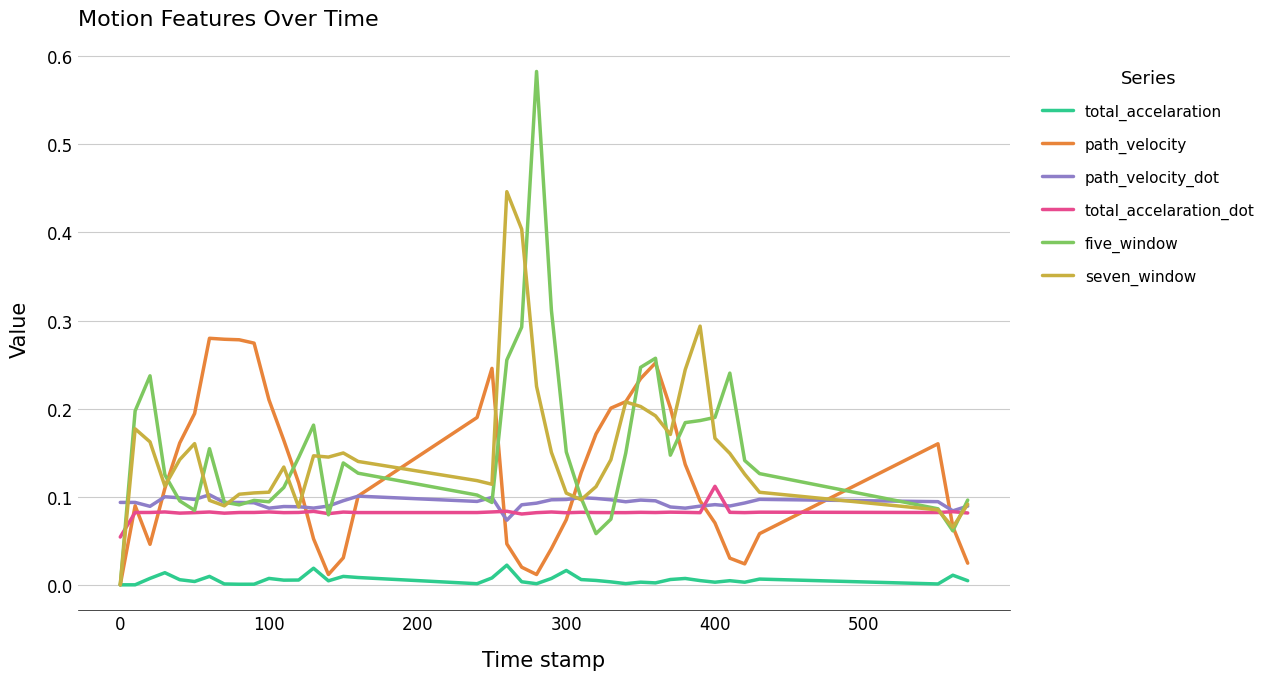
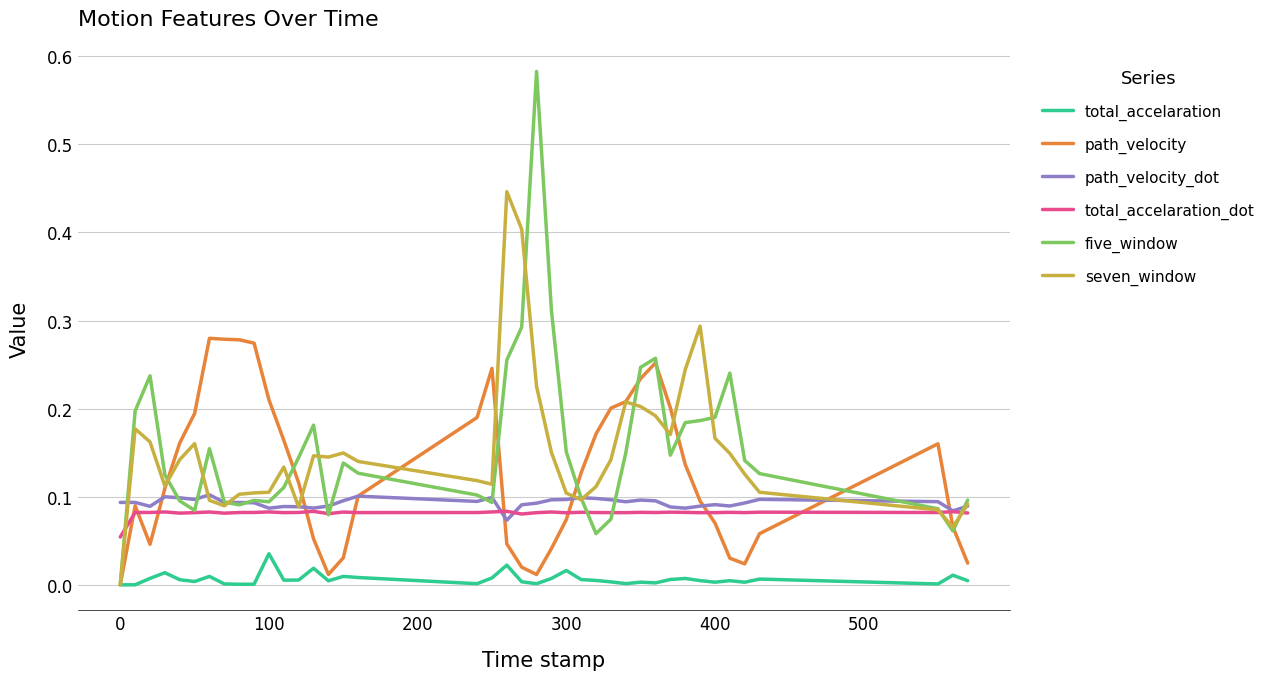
total_accelaration, 100: 0.01 -> 0.04
total_accelaration_dot, 400: 0.11 -> 0.08
